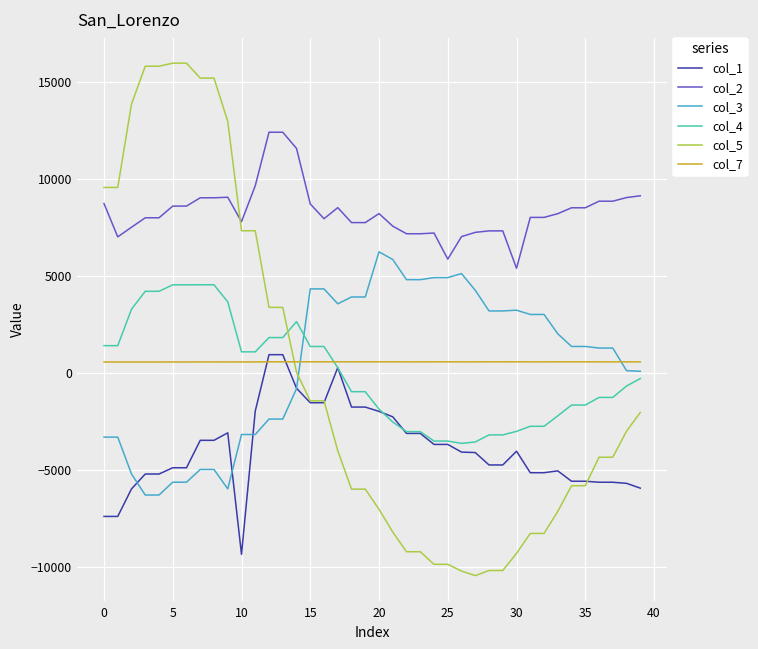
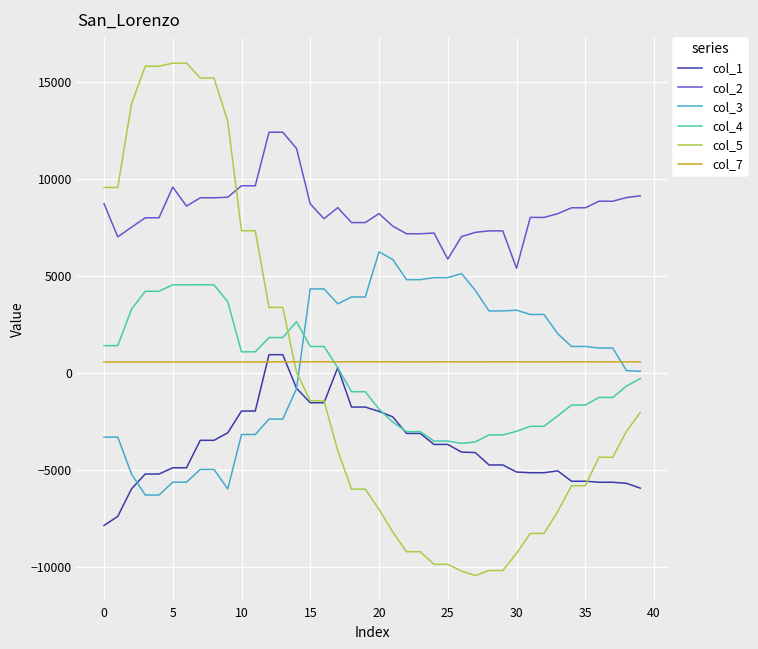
col_1, 0: -7400 -> -7900
col_2, 5: 8600 -> 9600
col_1, 10: -9400 -> -2000
col_2, 10: 7800 -> 9700
col_1, 30: -4000 -> -5100
